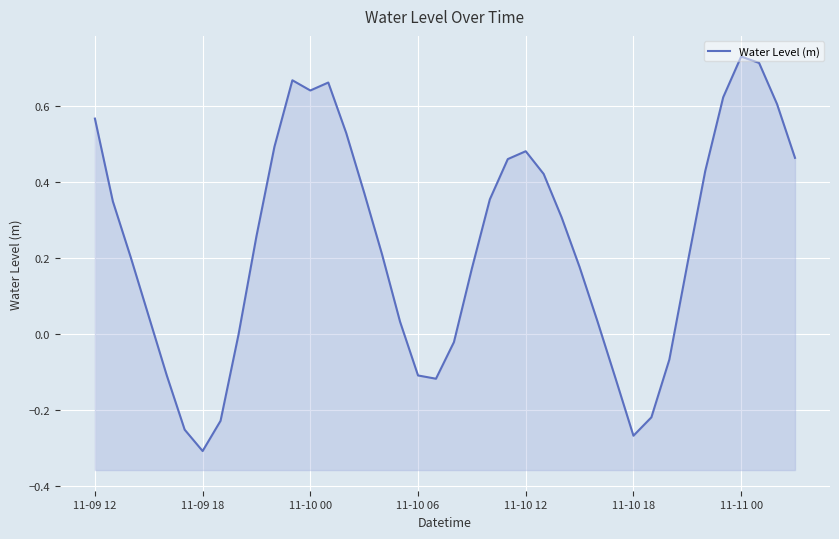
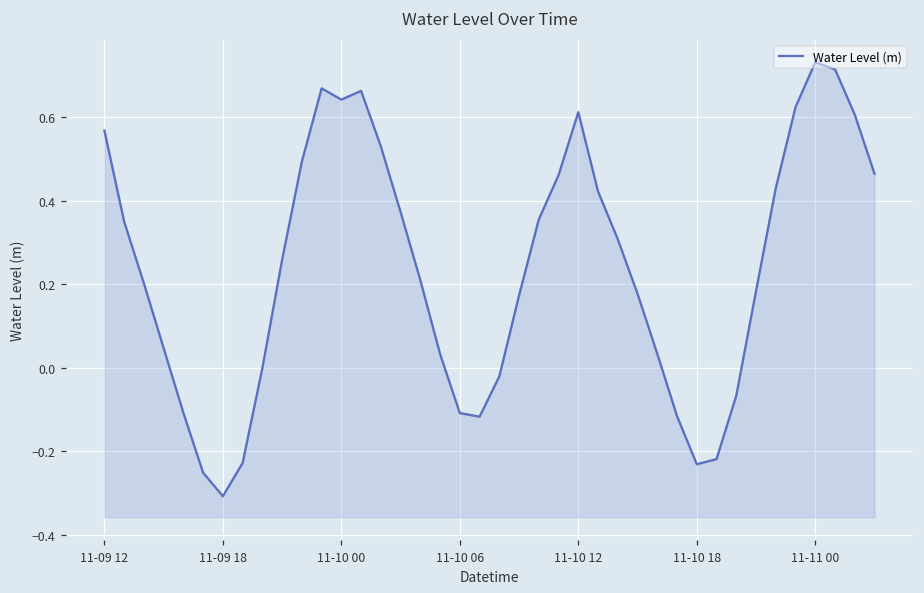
11-10 12: 0.48 -> 0.61
11-10 18: -0.27 -> -0.23
